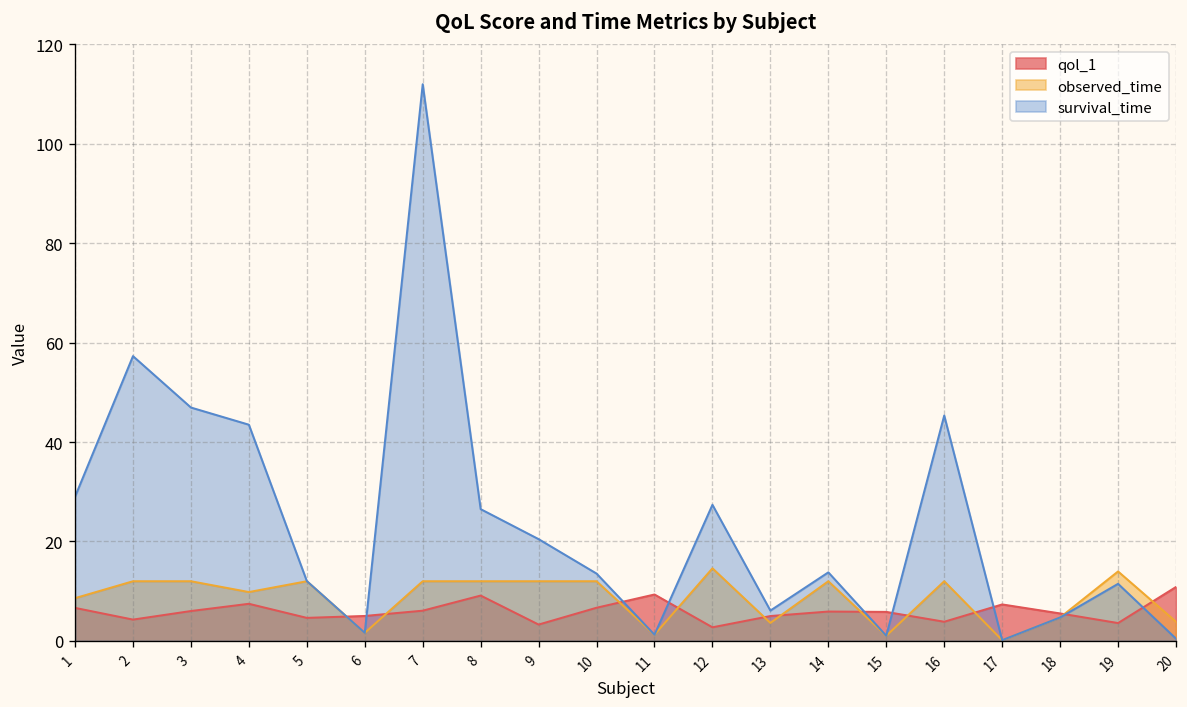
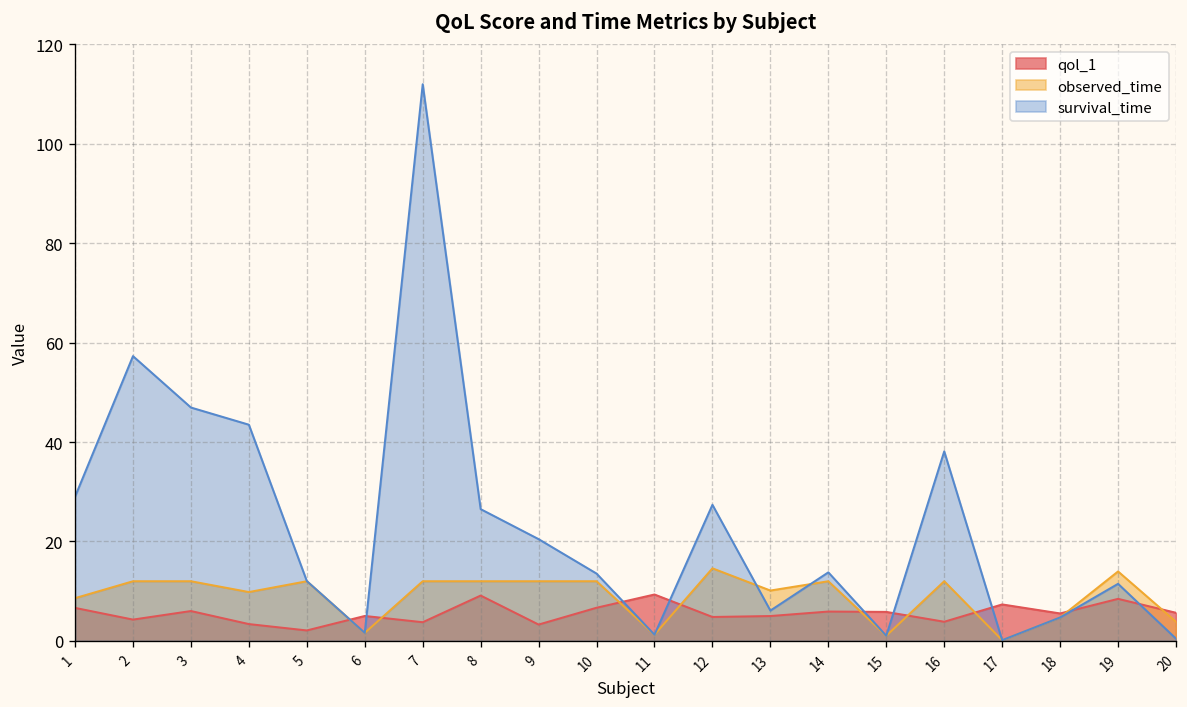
qol_1, 4: 7 -> 3
qol_1, 5: 5 -> 2
qol_1, 7: 6 -> 4
qol_1, 12: 3 -> 5
observed_time, 13: 4 -> 10
survival_time, 16: 45 -> 38
qol_1, 19: 4 -> 8
qol_1, 20: 11 -> 6
